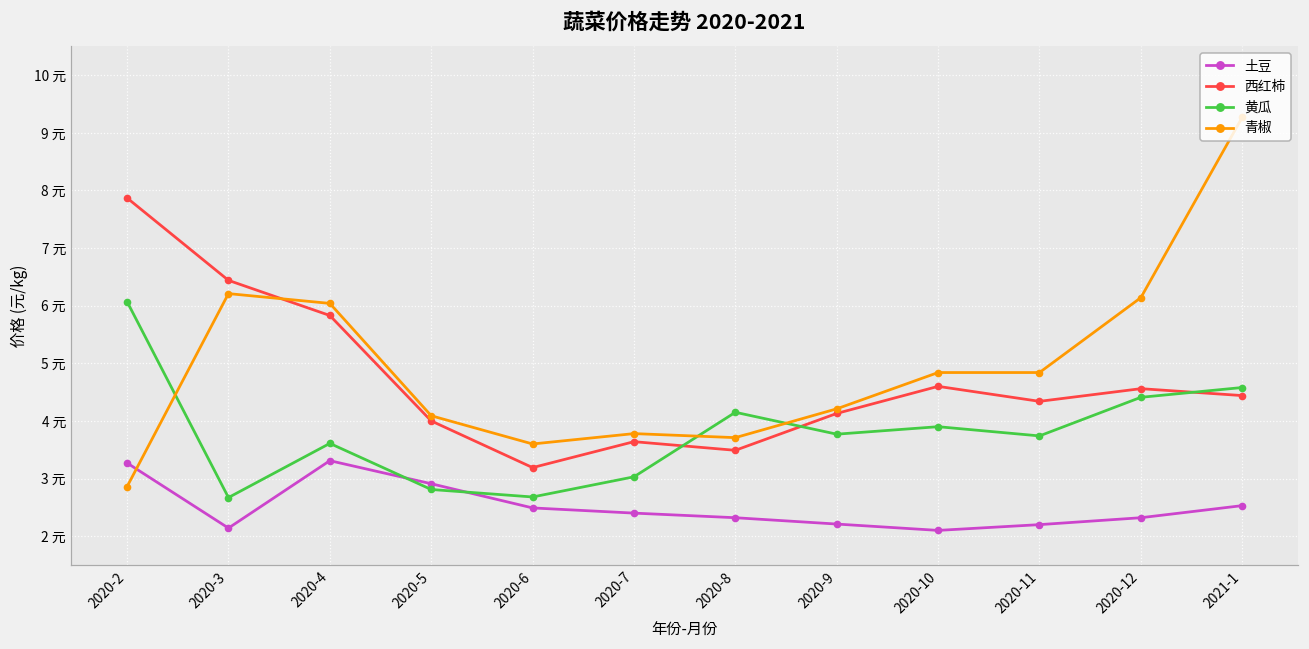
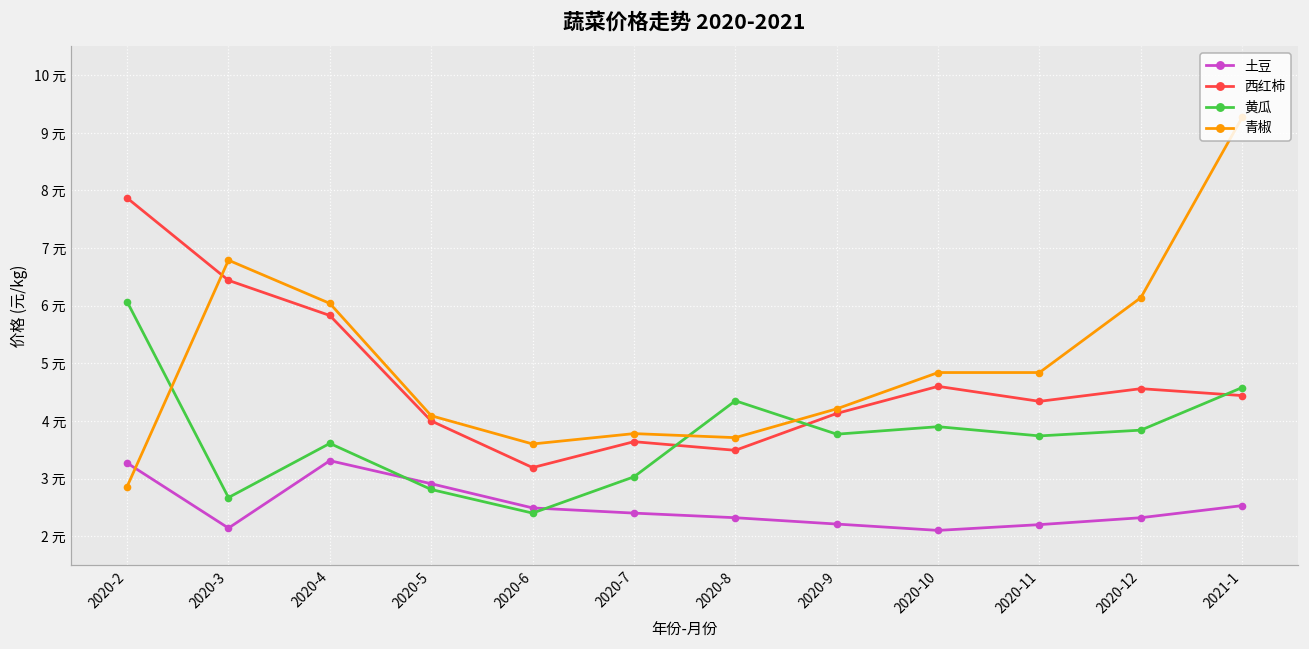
青椒, 2020-3: 6.2 元 -> 6.8 元
黄瓜, 2020-6: 2.7 元 -> 2.4 元
黄瓜, 2020-8: 4.2 元 -> 4.4 元
黄瓜, 2020-12: 4.4 元 -> 3.8 元
